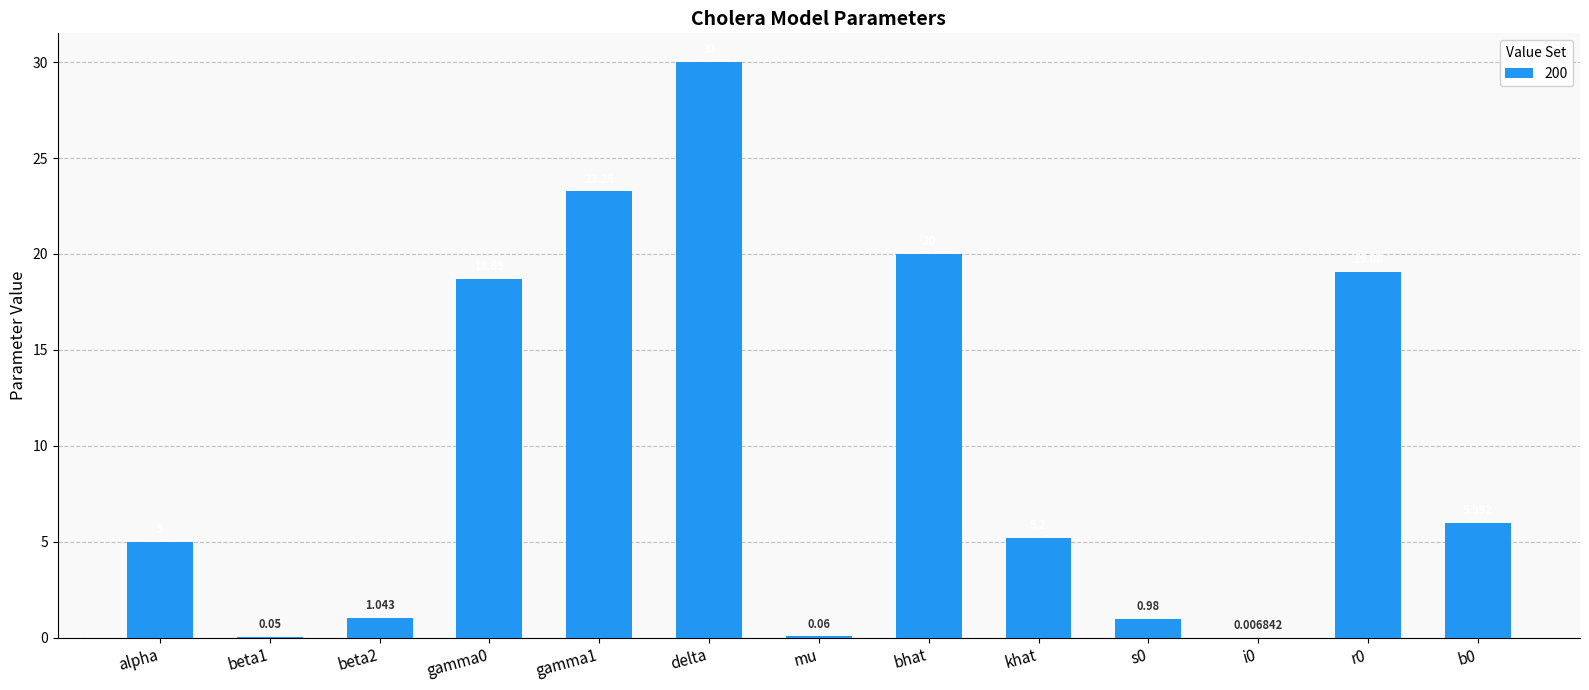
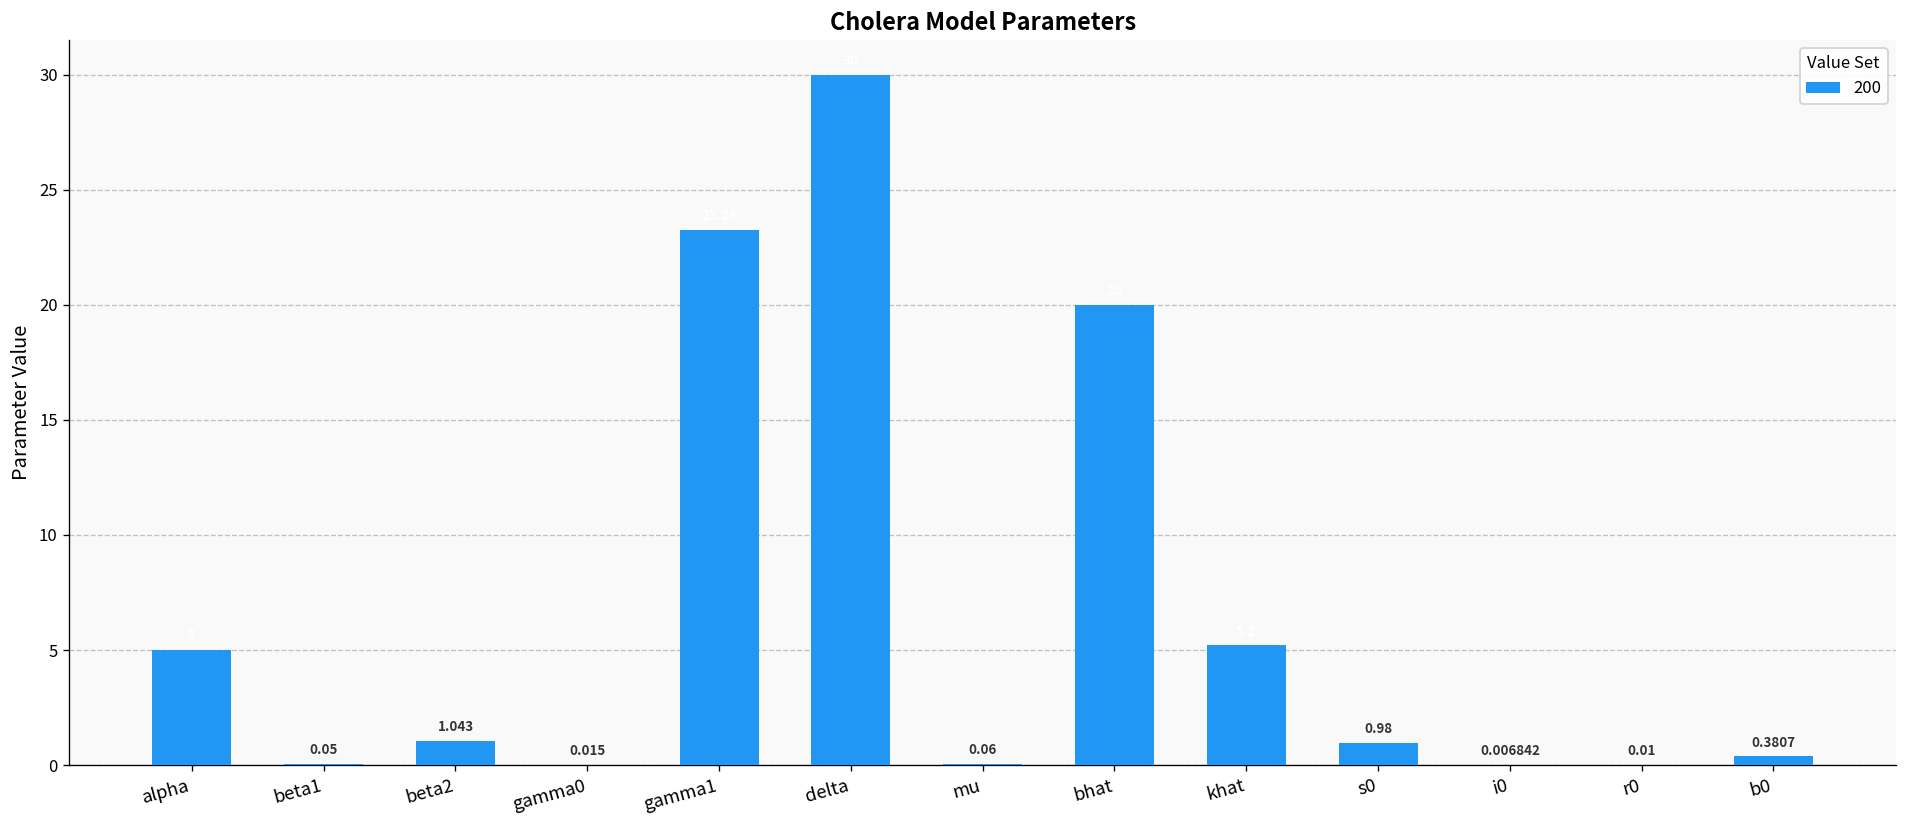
gamma0: 18.7 -> 0.0
r0: 19.1 -> 0.0
b0: 6.0 -> 0.4
